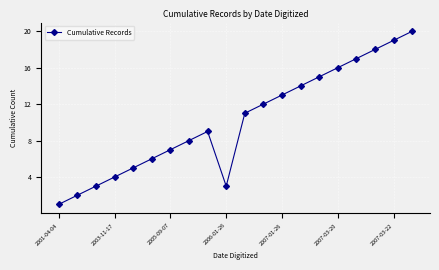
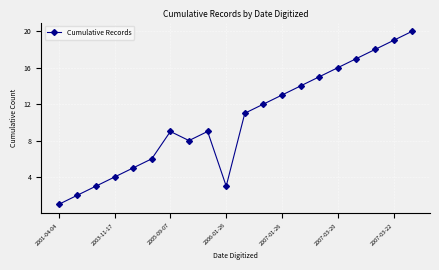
2005-09-07: 7 -> 9
